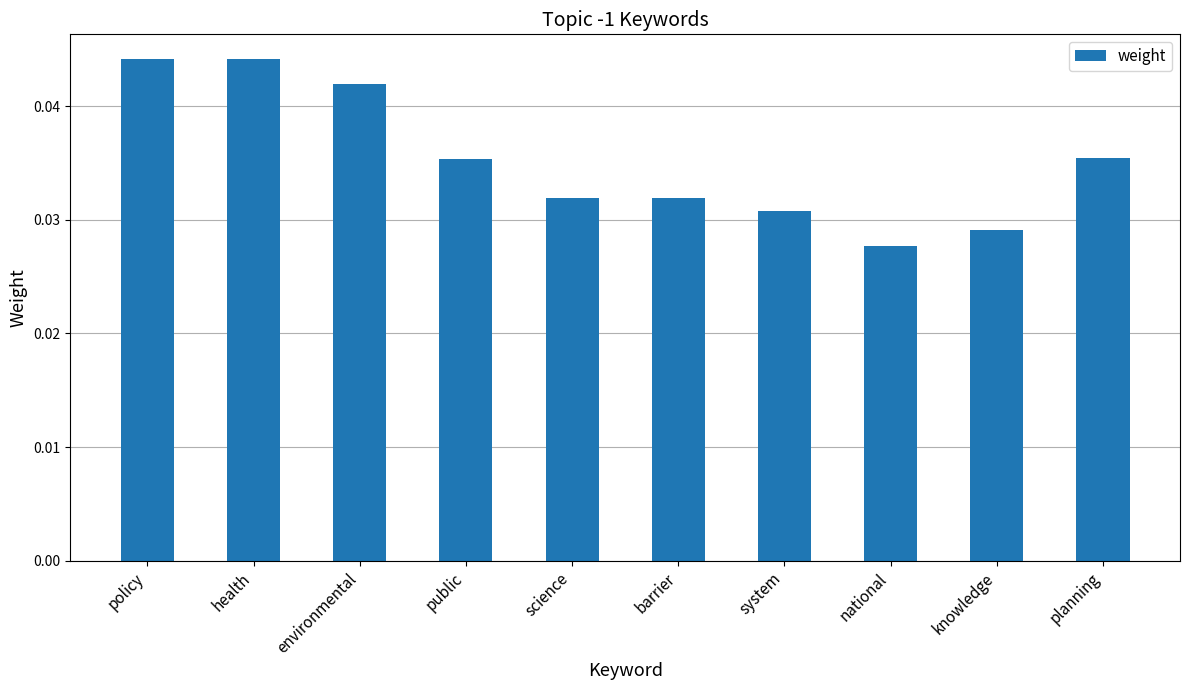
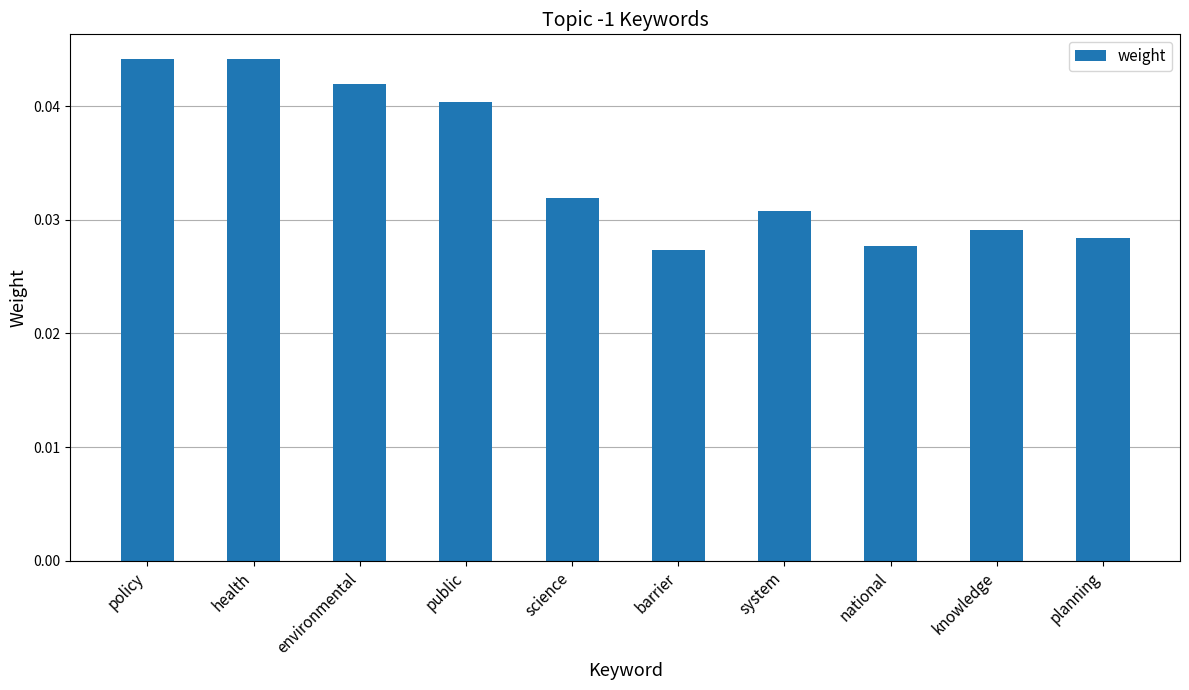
public: 0.0354 -> 0.0404
barrier: 0.0319 -> 0.0273
planning: 0.0354 -> 0.0284
